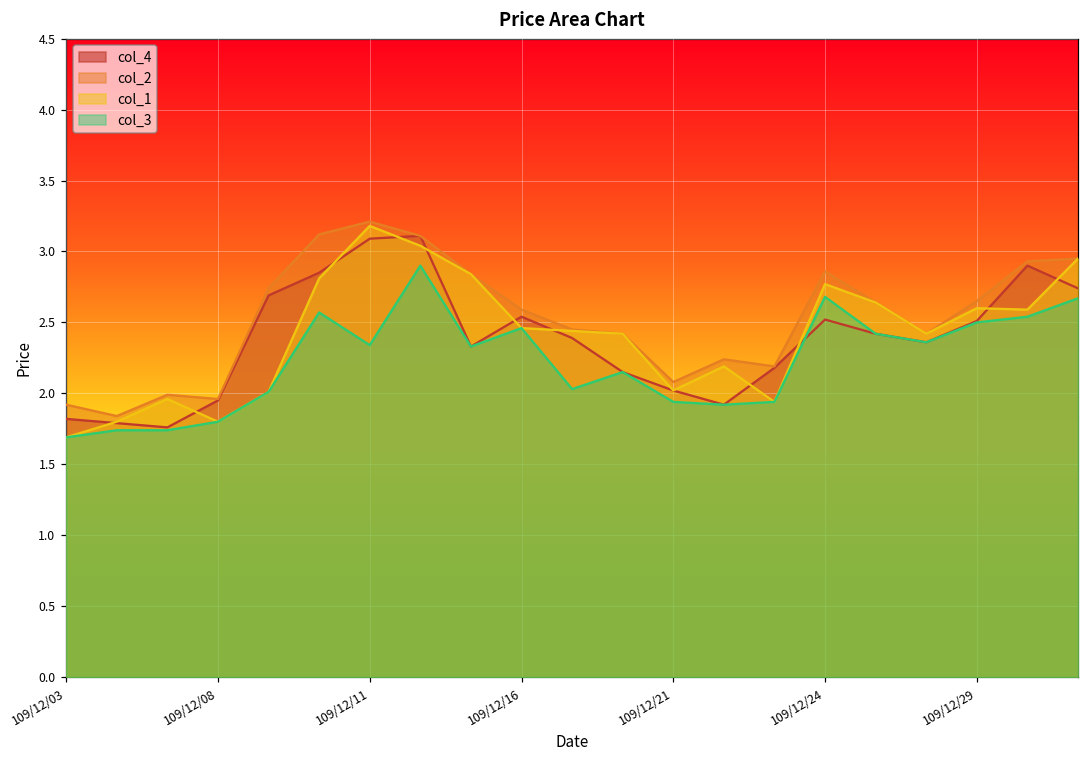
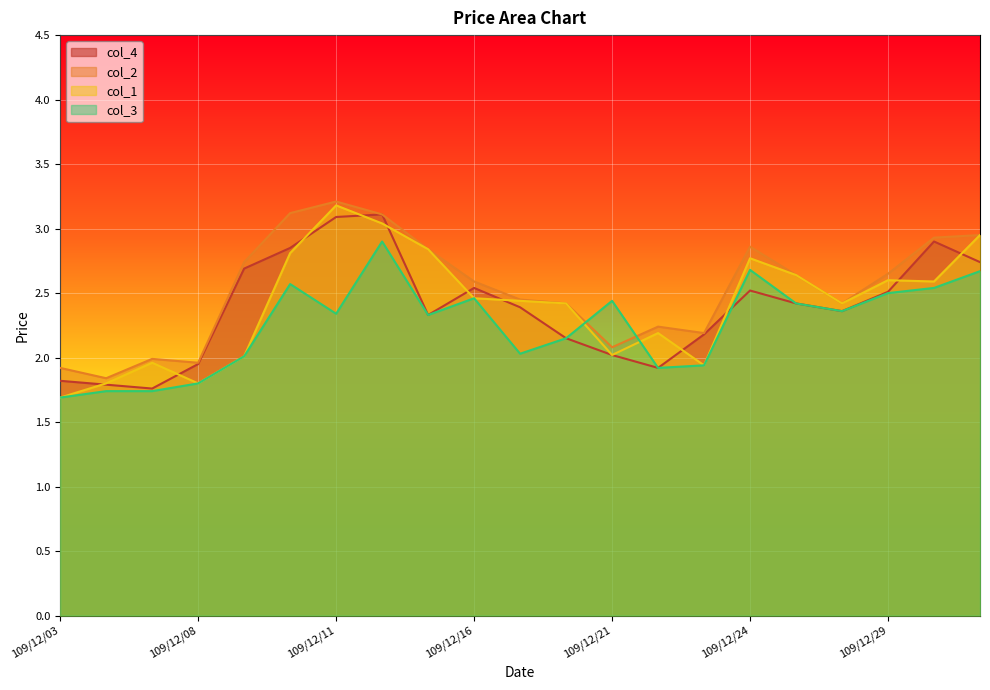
col_3, 109/12/21: 1.94 -> 2.44
